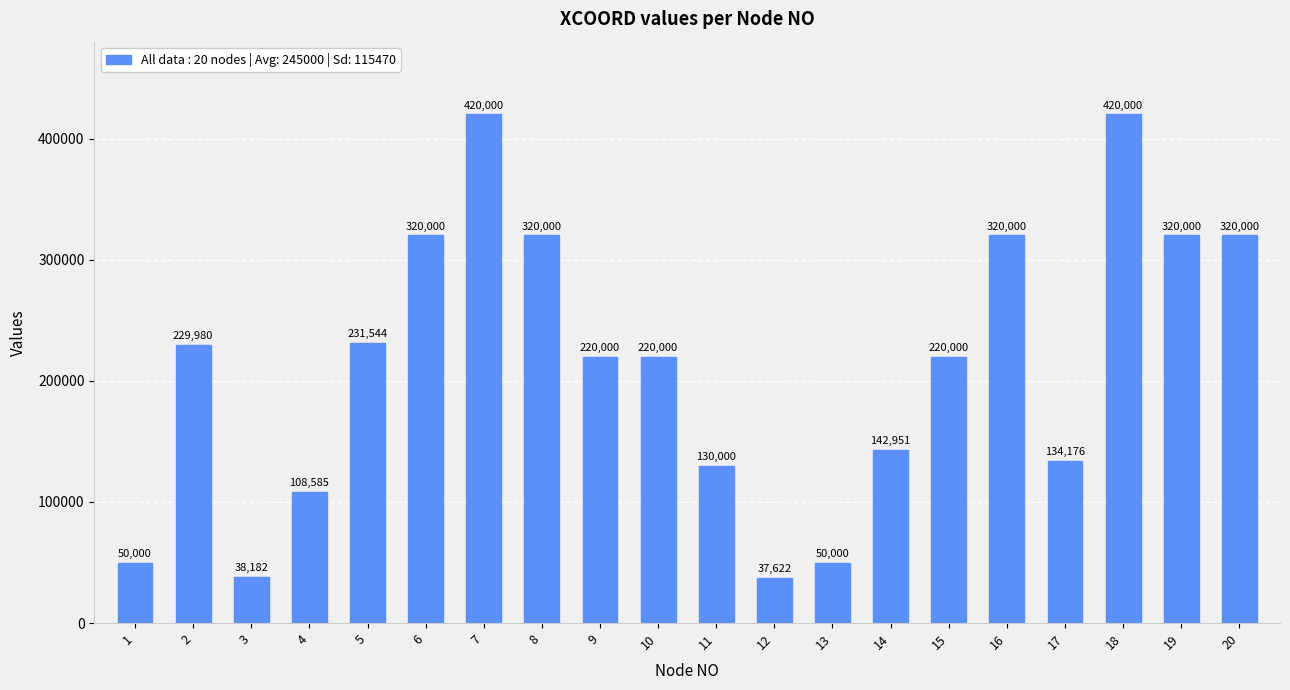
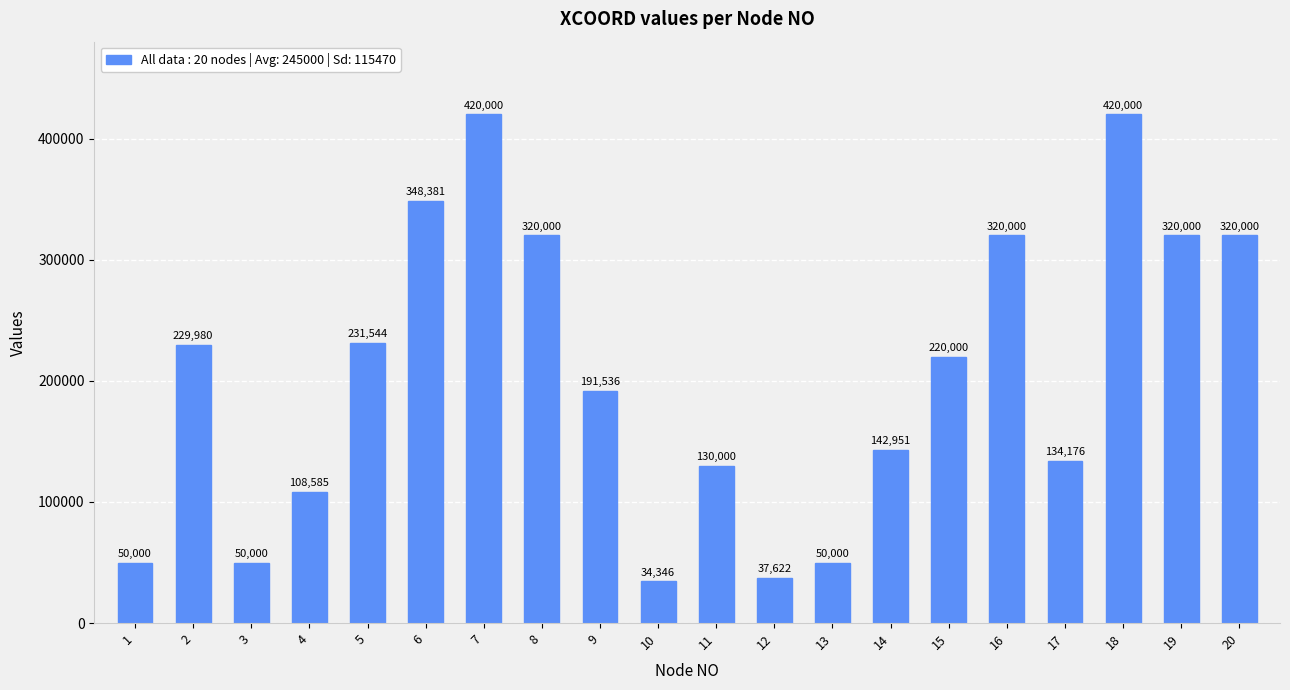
3: 38,182 -> 50,000
6: 320,000 -> 348,381
9: 220,000 -> 191,536
10: 220,000 -> 34,346
